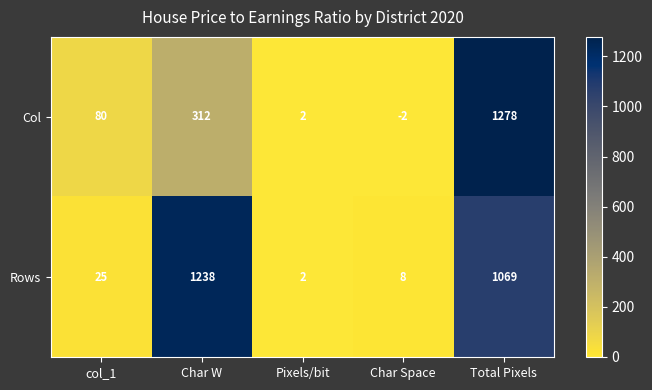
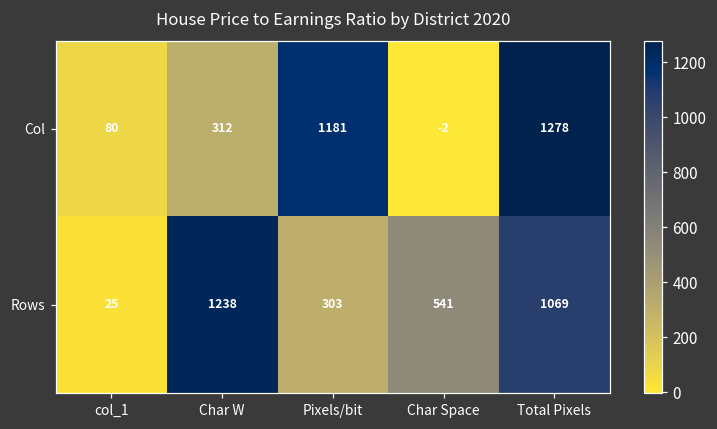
Col, Pixels/bit: 2 -> 1181
Rows, Pixels/bit: 2 -> 303
Rows, Char Space: 8 -> 541
